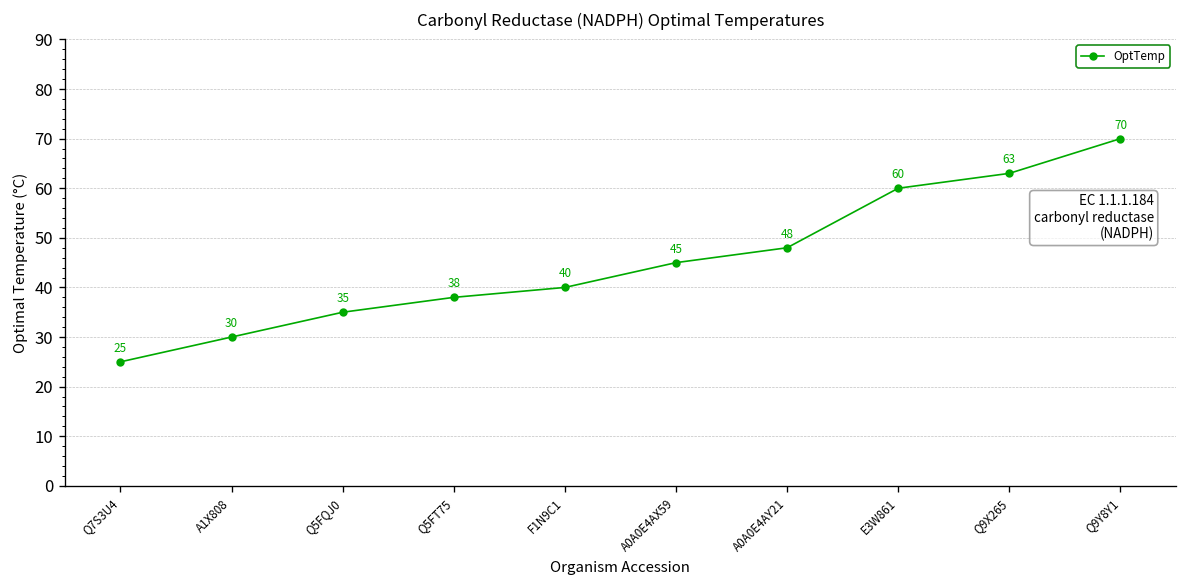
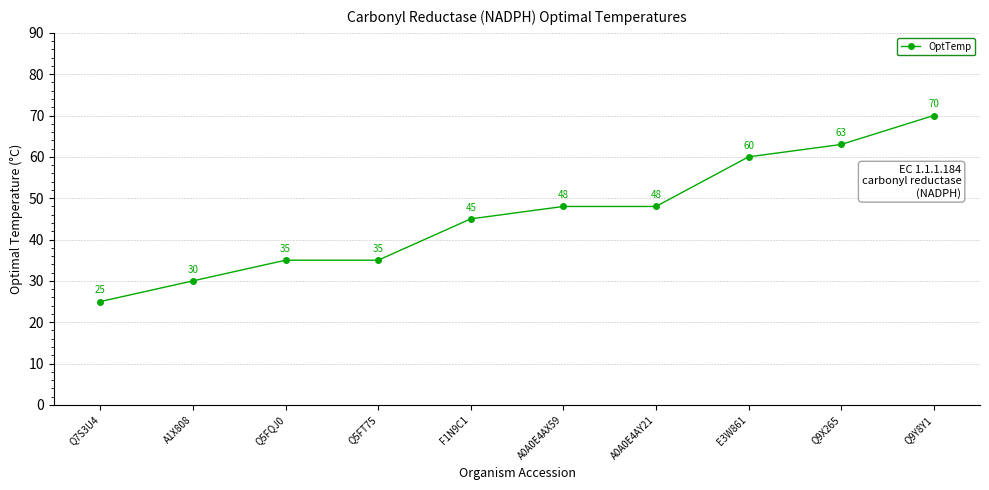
Q5FT75: 38 -> 35
F1N9C1: 40 -> 45
A0A0E4AX59: 45 -> 48
